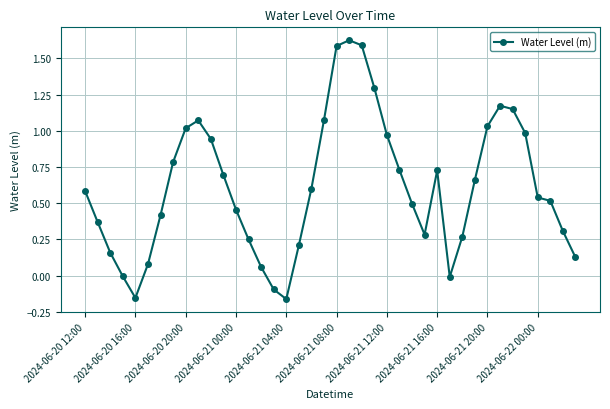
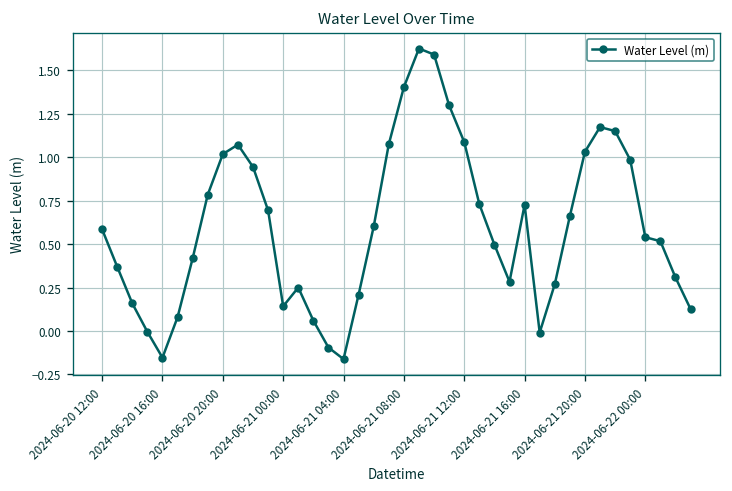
2024-06-21 00:00: 0.46 -> 0.14
2024-06-21 08:00: 1.59 -> 1.40
2024-06-21 12:00: 0.97 -> 1.09
